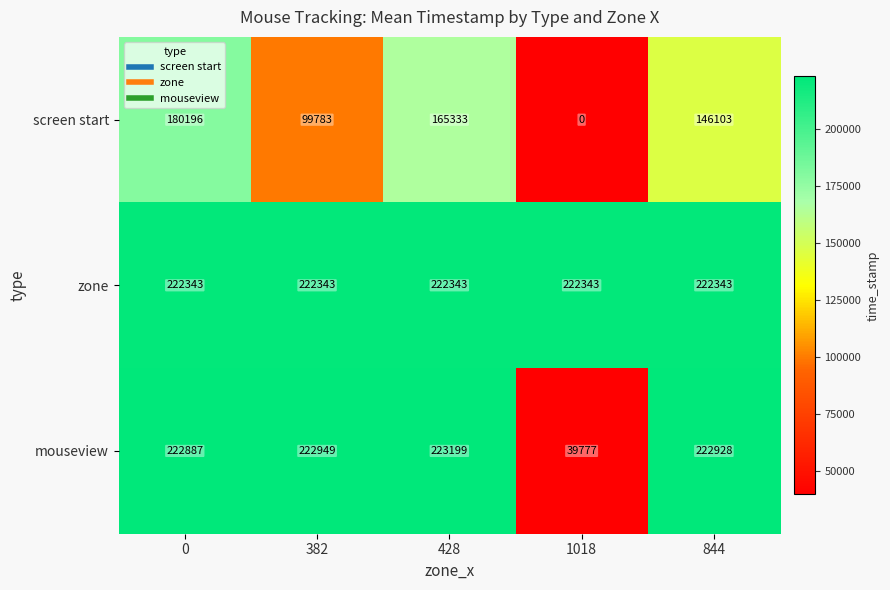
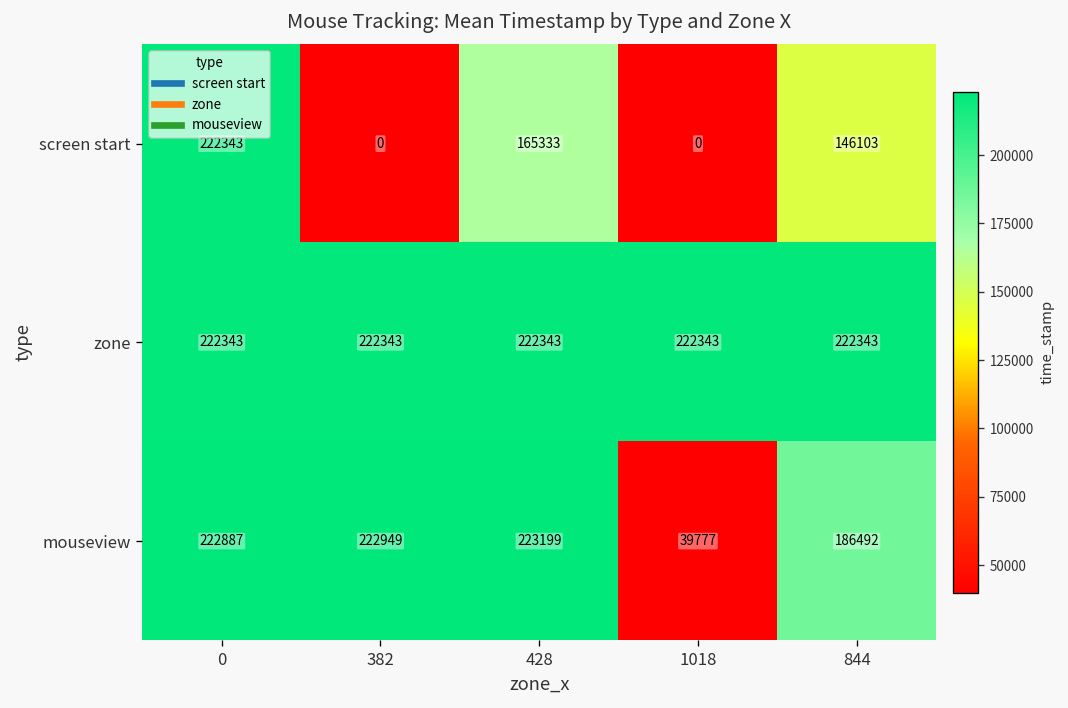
screen start, 0: 180196 -> 222343
screen start, 382: 99783 -> 0
mouseview, 844: 222928 -> 186492
